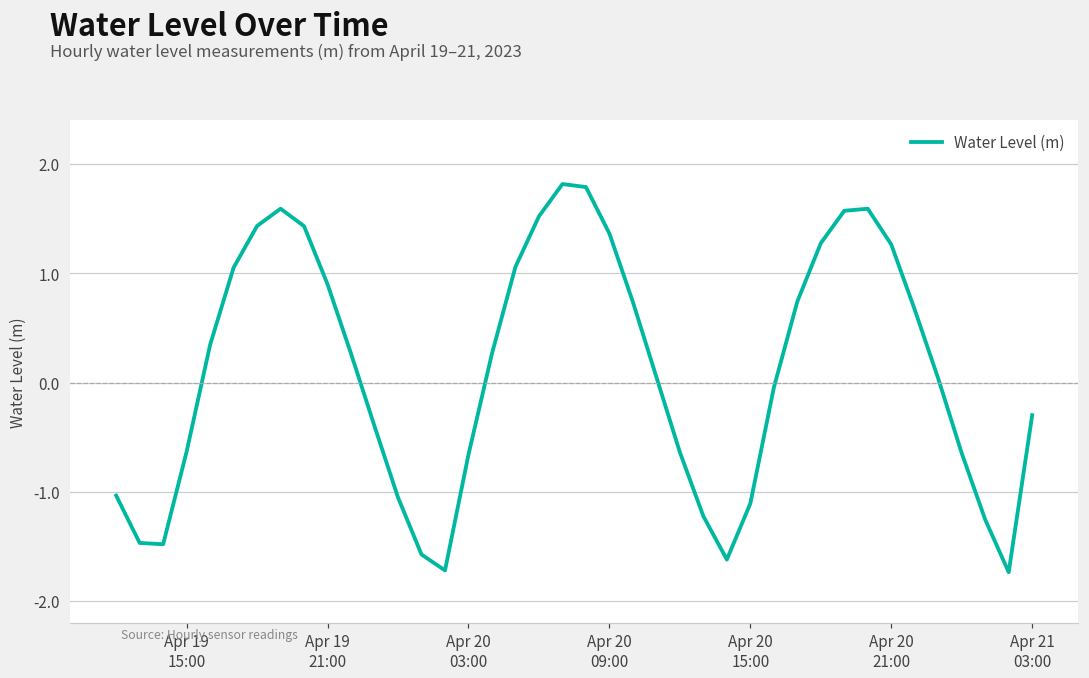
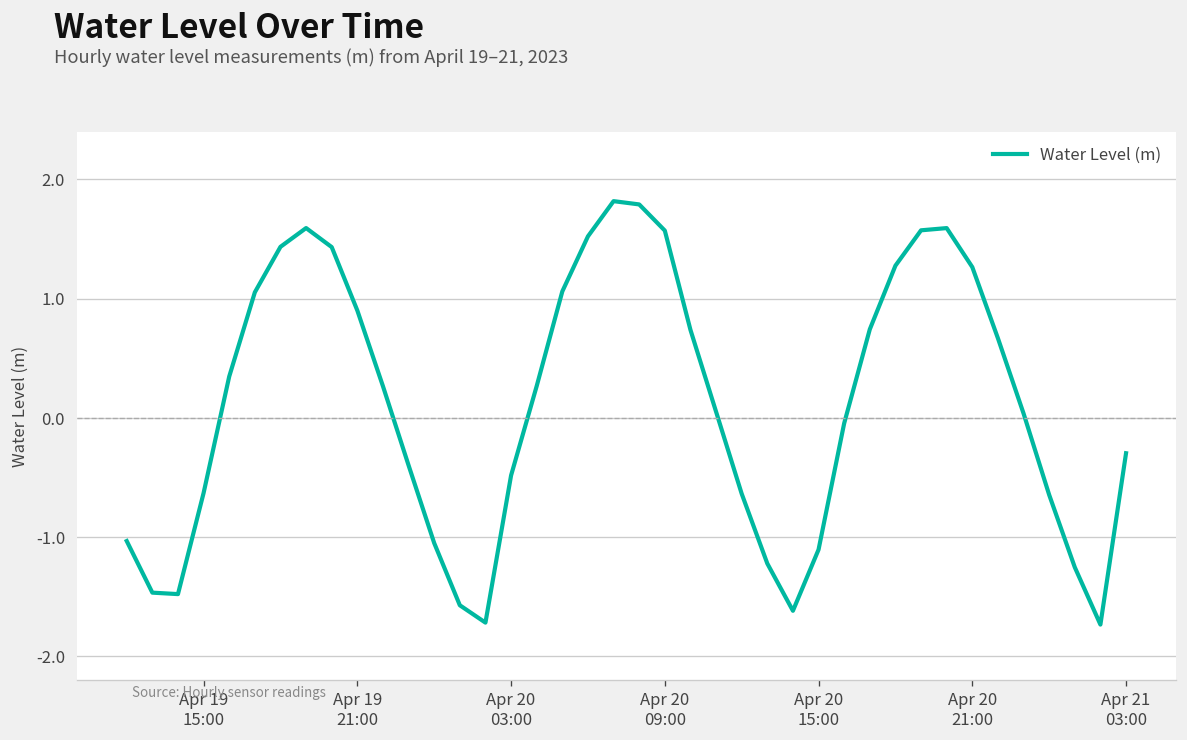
Apr 20 03:00: -0.7 -> -0.5
Apr 20 09:00: 1.4 -> 1.6
